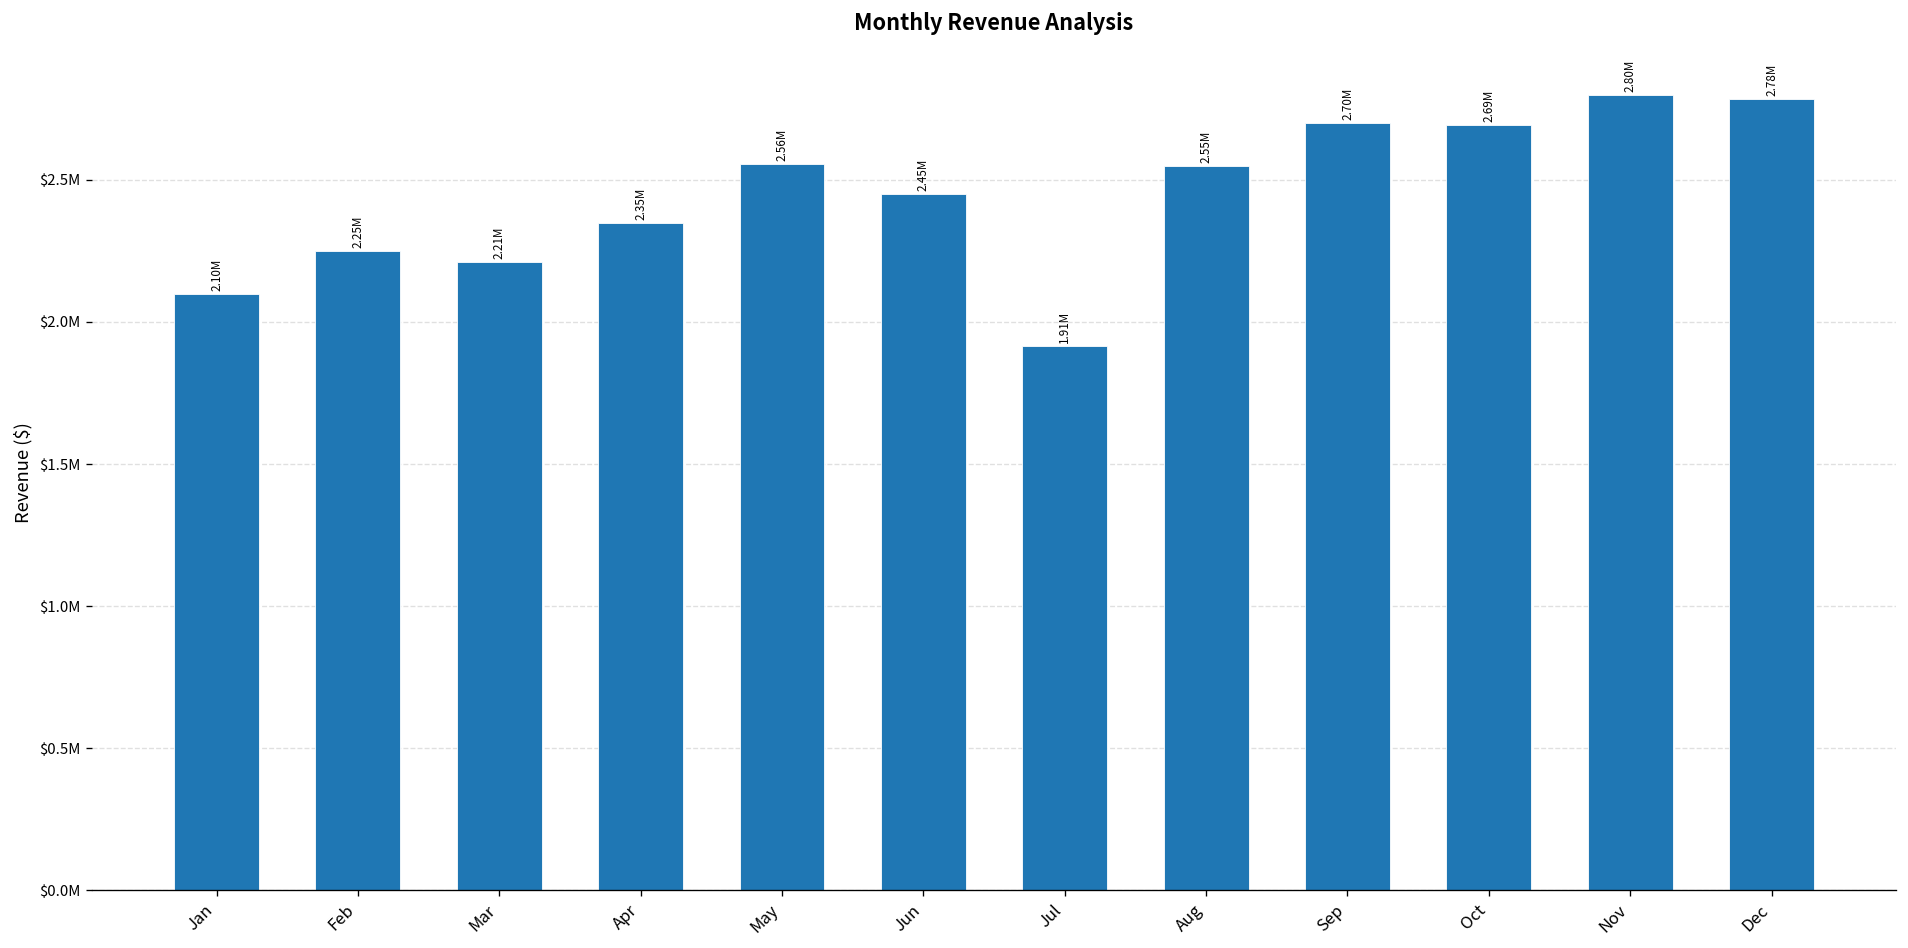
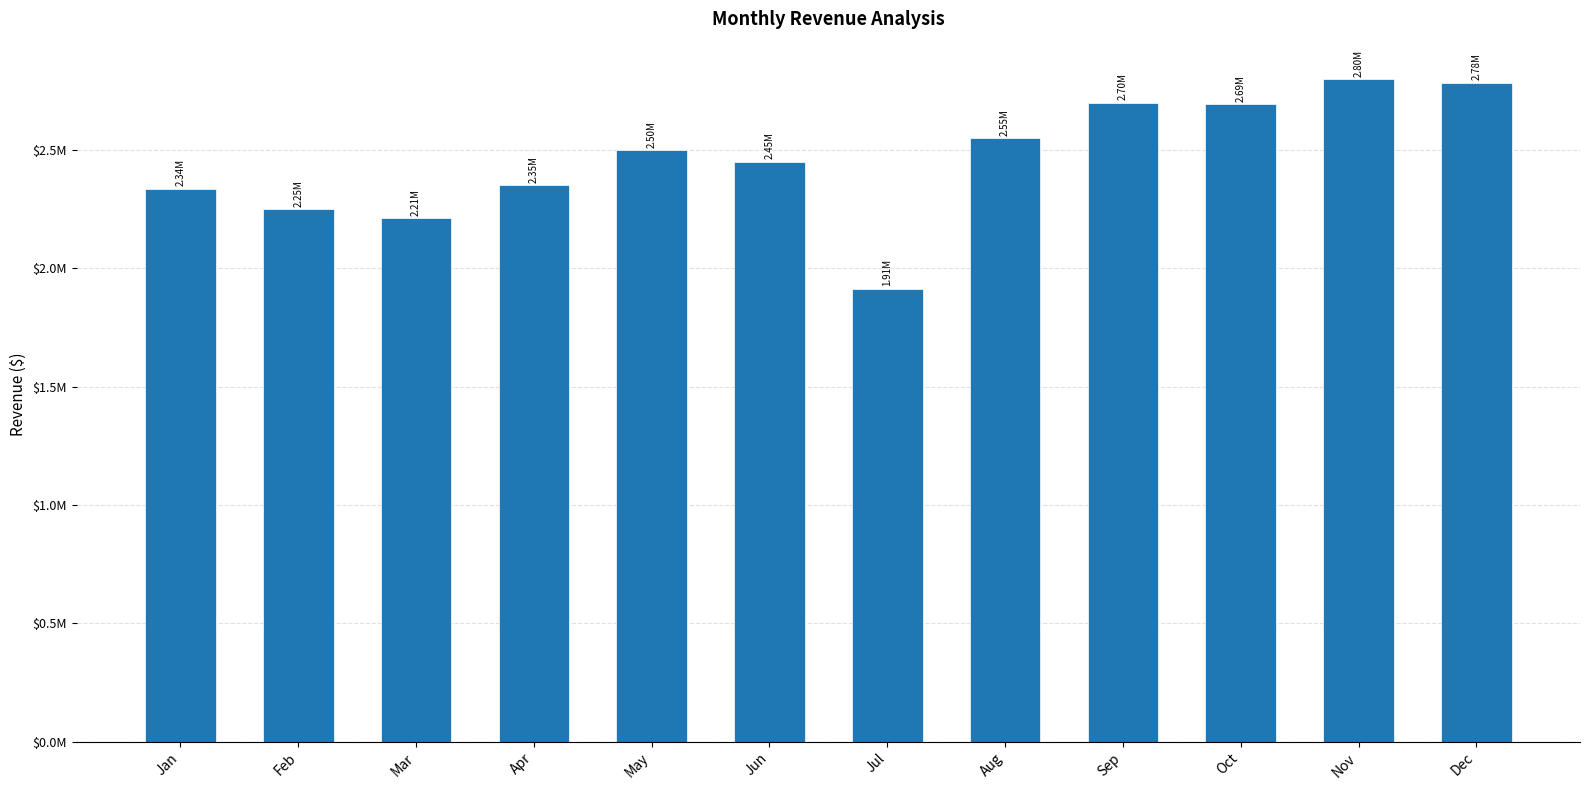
Jan: 2.10M -> 2.34M
May: 2.56M -> 2.50M
